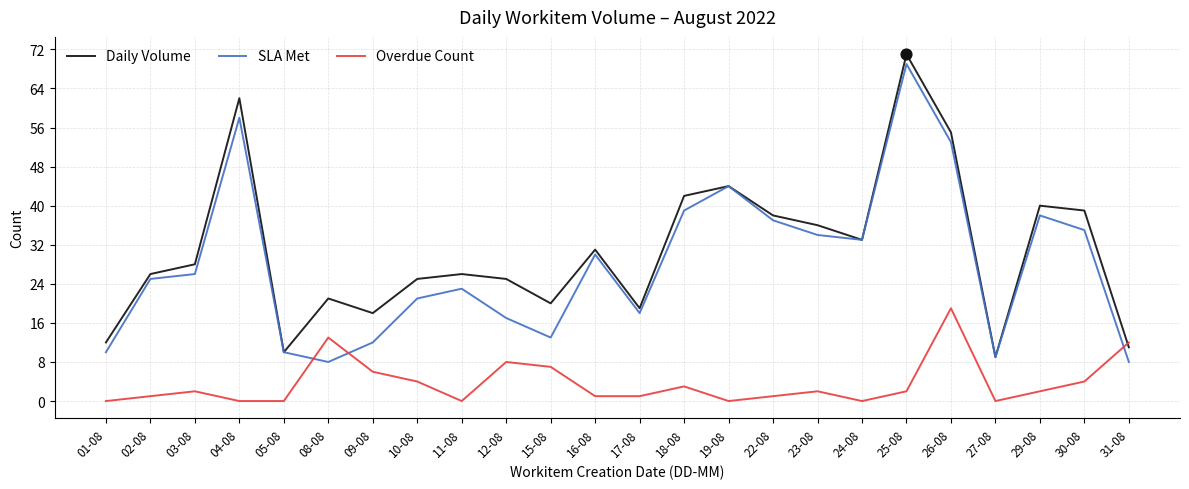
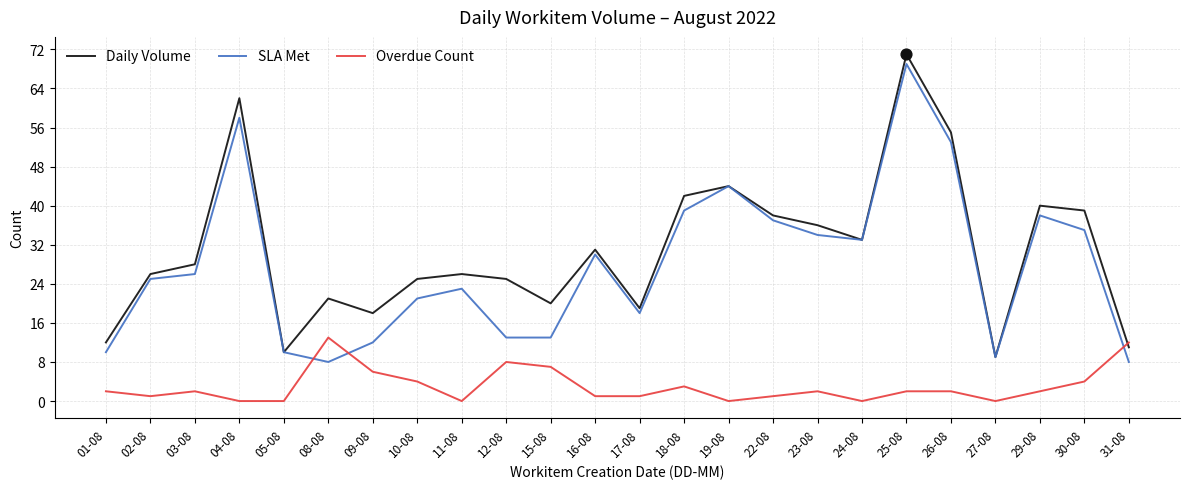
Overdue Count, 01-08: 0 -> 2
SLA Met, 12-08: 17 -> 13
Overdue Count, 26-08: 19 -> 2
